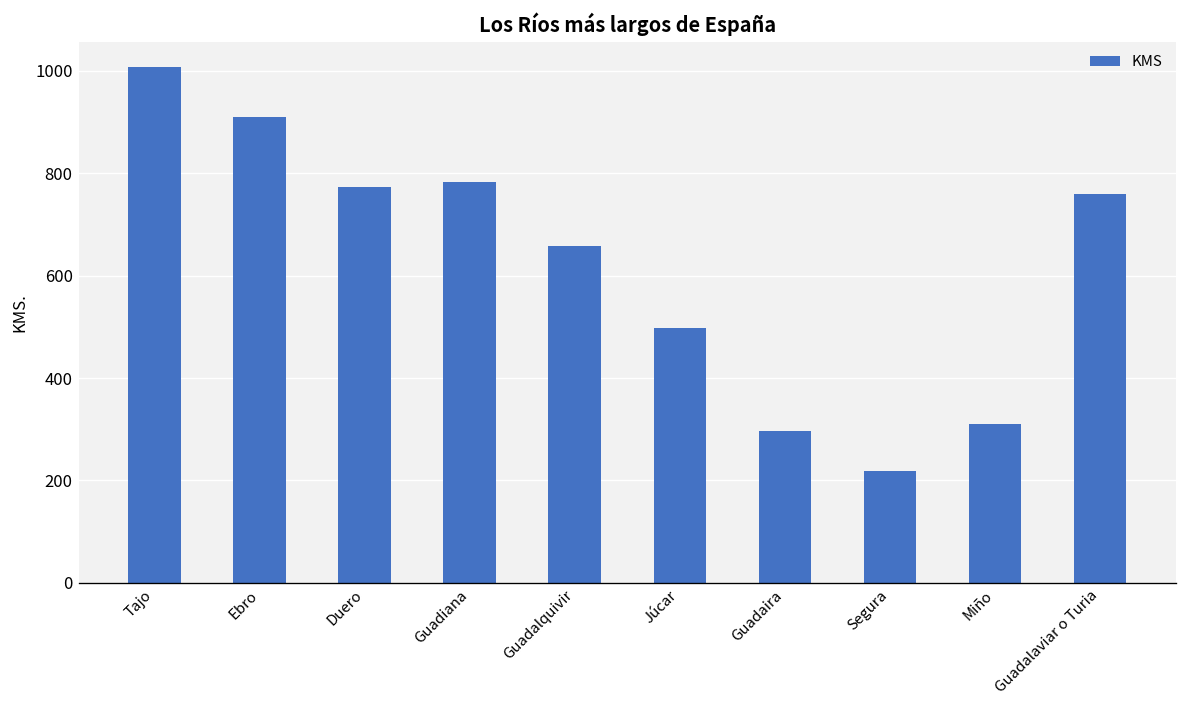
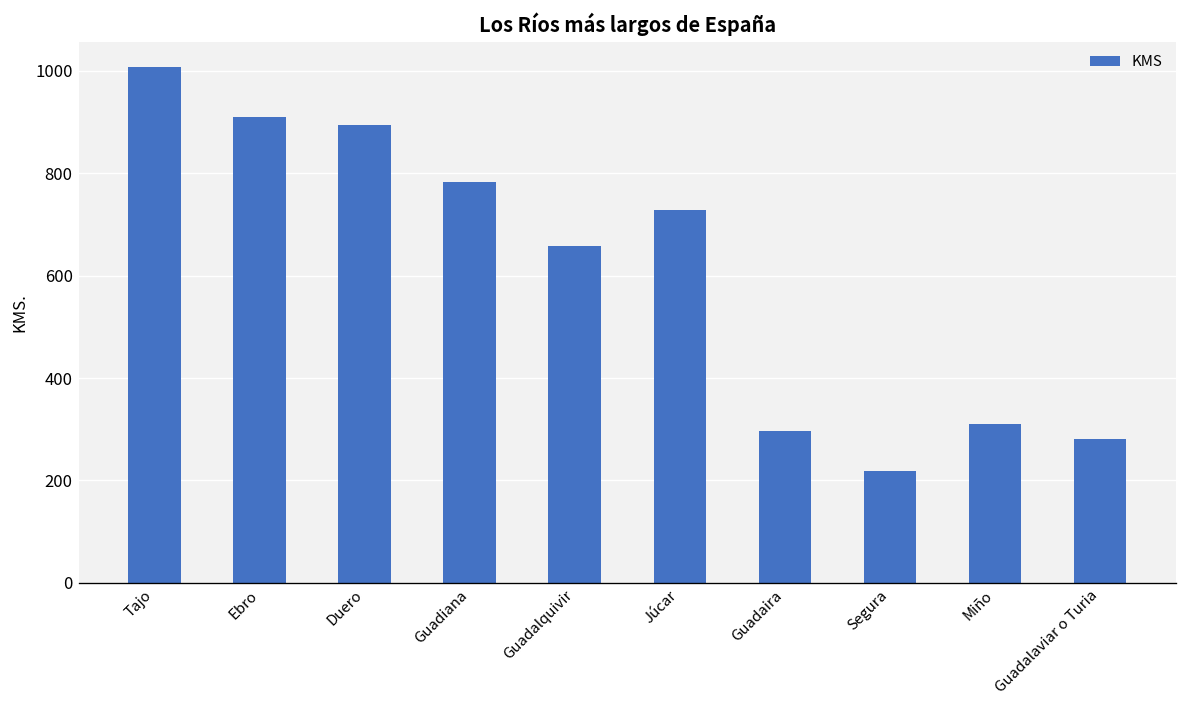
Duero: 770 -> 900
Júcar: 500 -> 730
Guadalaviar o Turia: 760 -> 280
